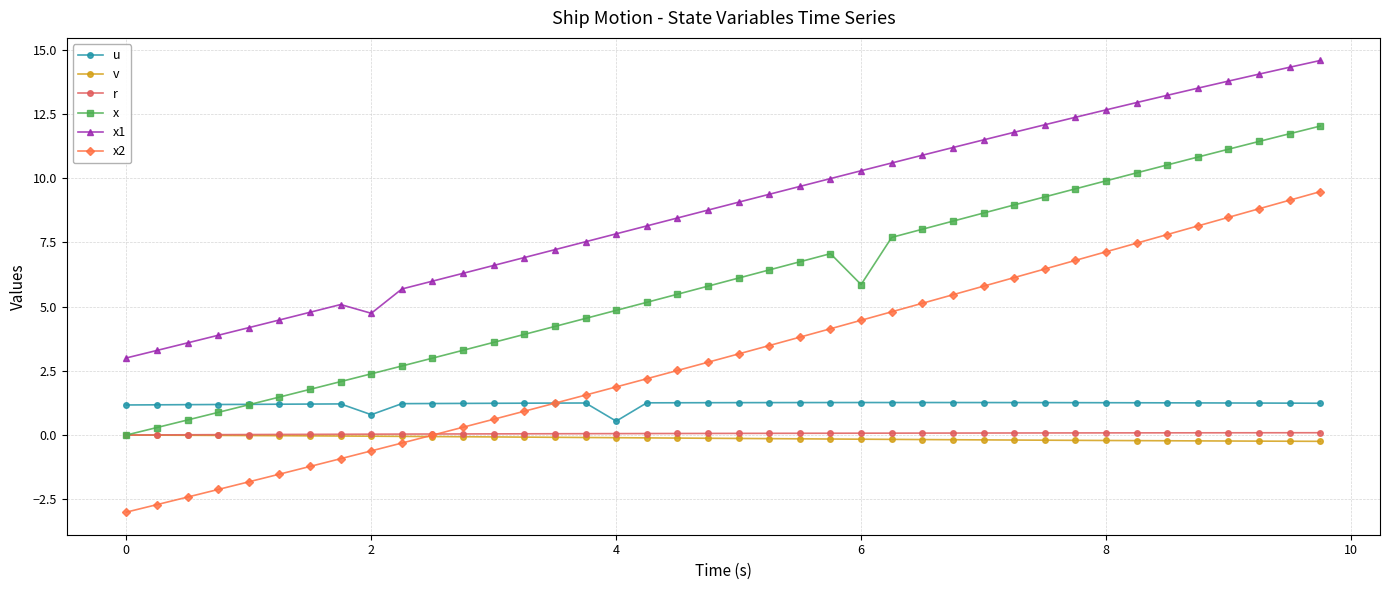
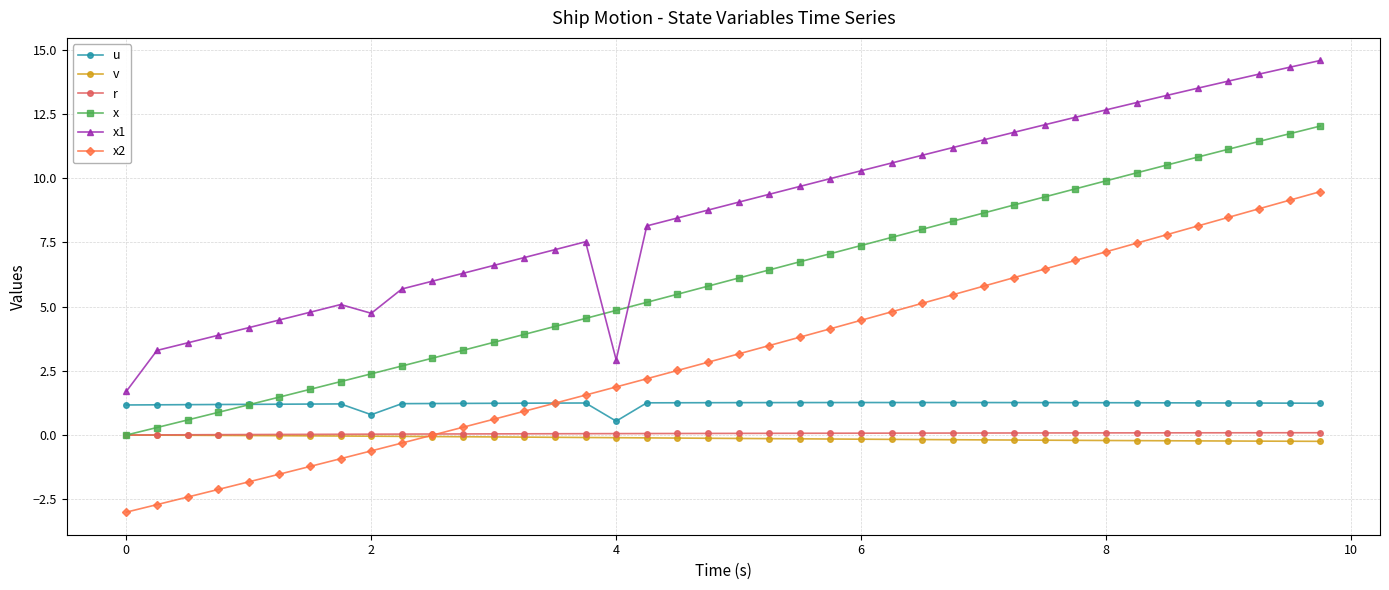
x1, 0: 3.0 -> 1.7
x1, 4: 7.8 -> 2.9
x, 6: 5.9 -> 7.4
